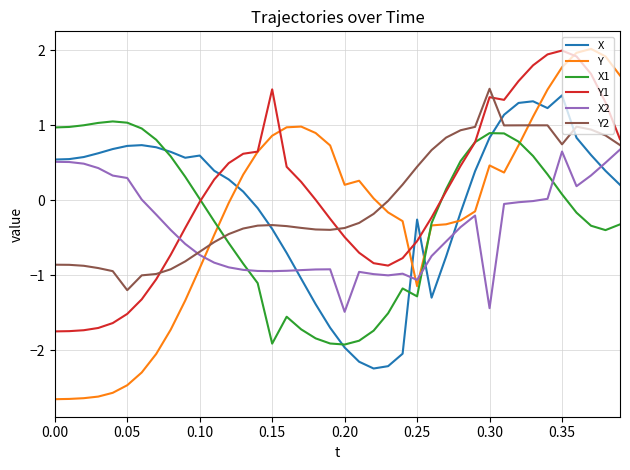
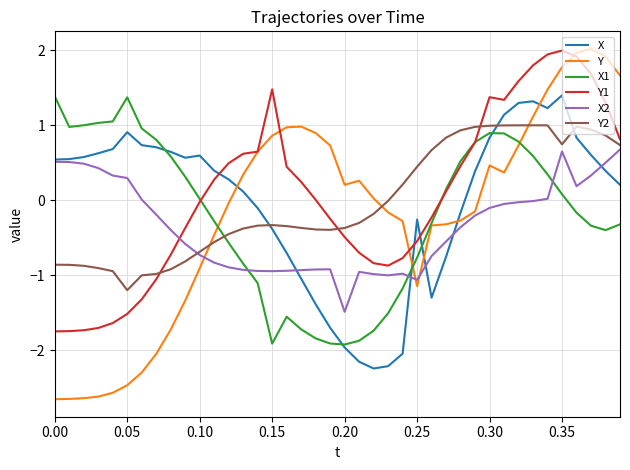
X1, 0.00: 1.0 -> 1.4
X, 0.05: 0.7 -> 0.9
X1, 0.05: 1.0 -> 1.4
X1, 0.25: -1.3 -> -0.8
X2, 0.30: -1.4 -> -0.1
Y2, 0.30: 1.5 -> 1.0
